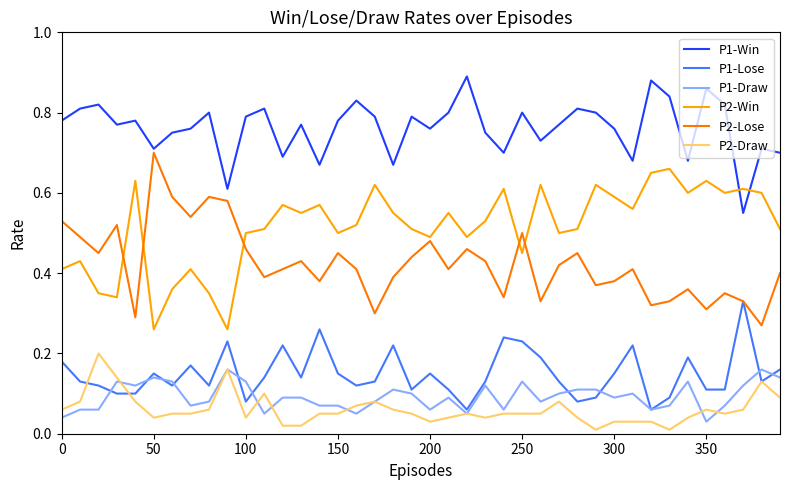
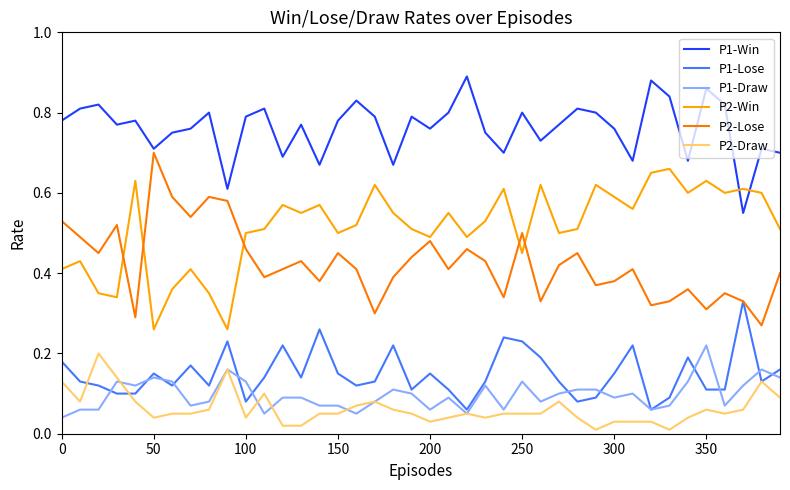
P2-Draw, 0: 0.06 -> 0.13
P1-Draw, 350: 0.03 -> 0.22
